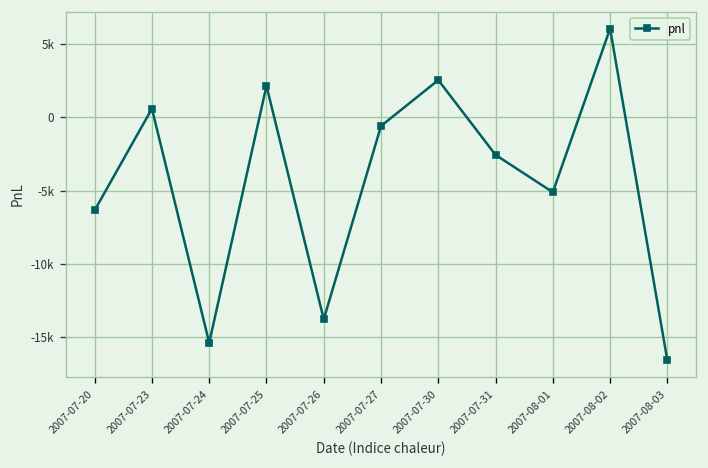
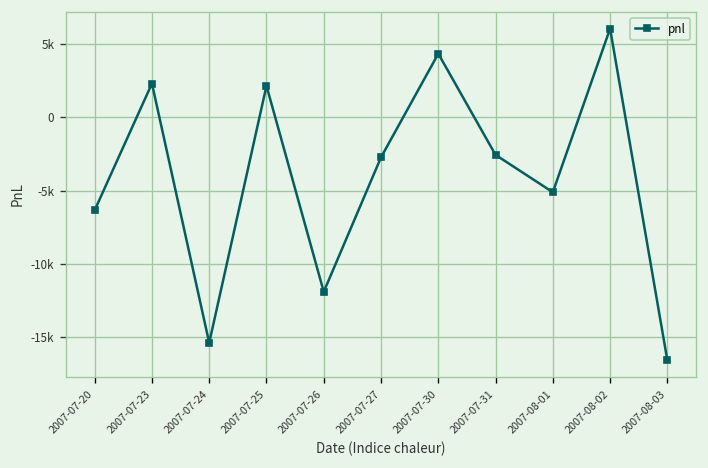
2007-07-23: 600 -> 2300
2007-07-26: -13800 -> -11900
2007-07-27: -600 -> -2700
2007-07-30: 2500 -> 4300
